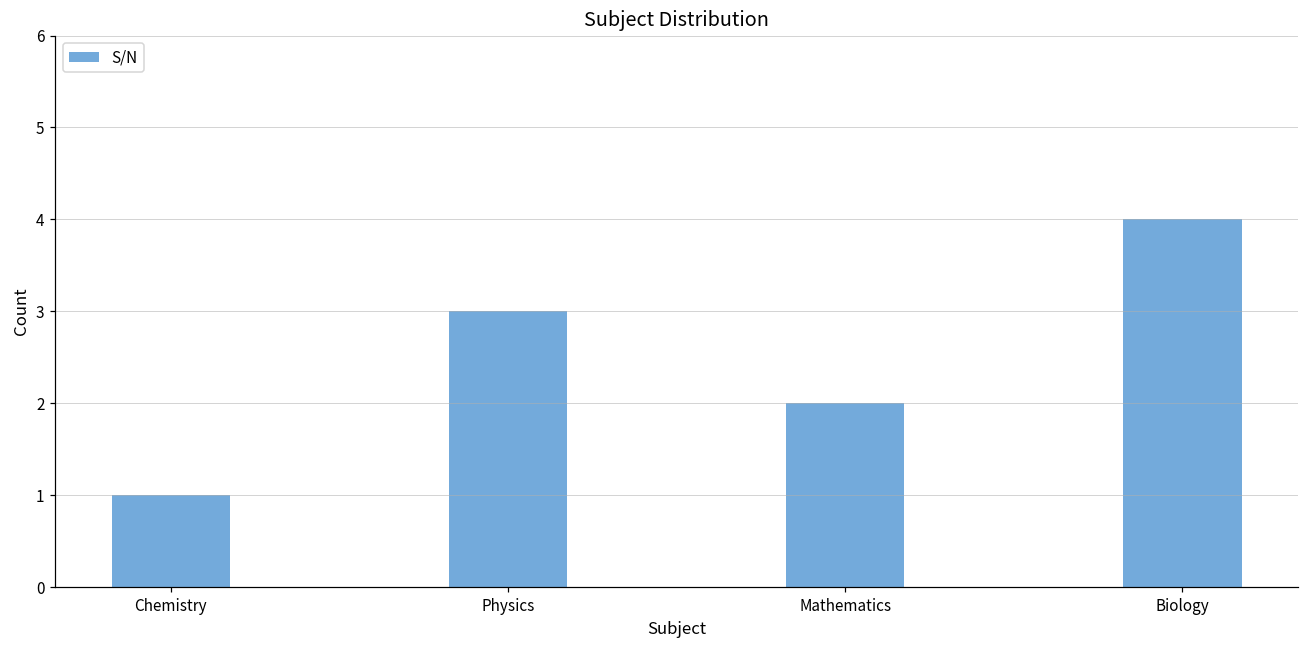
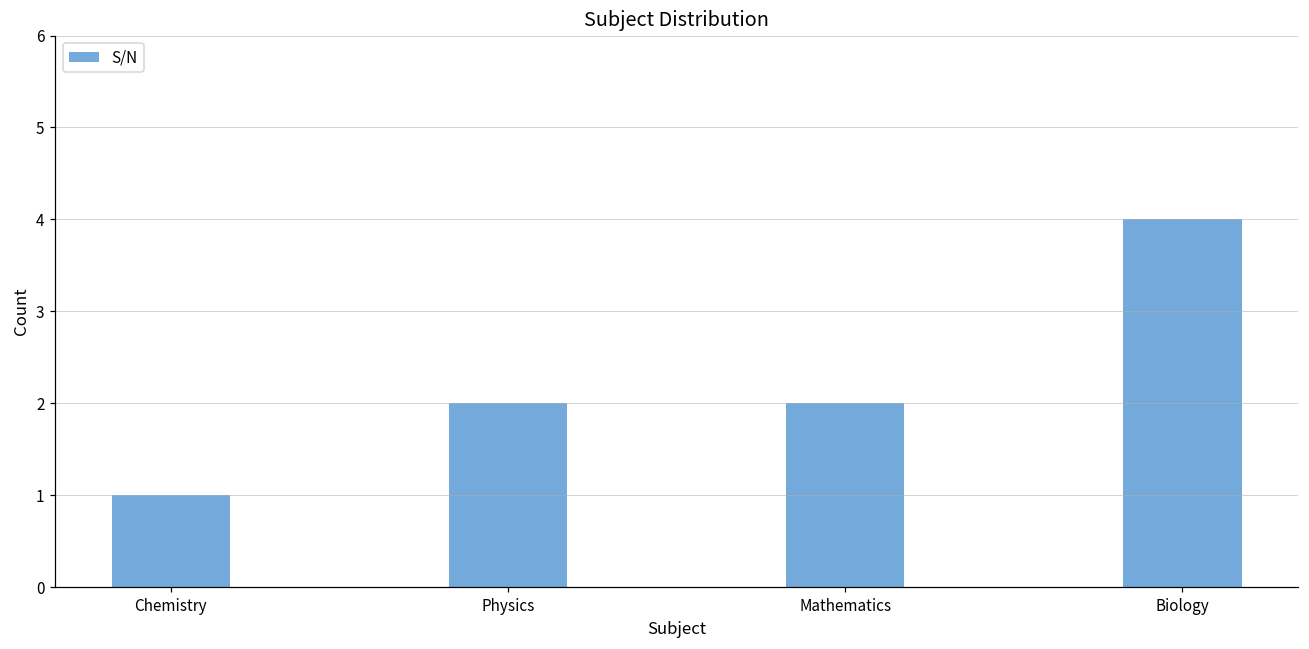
Physics: 3 -> 2
